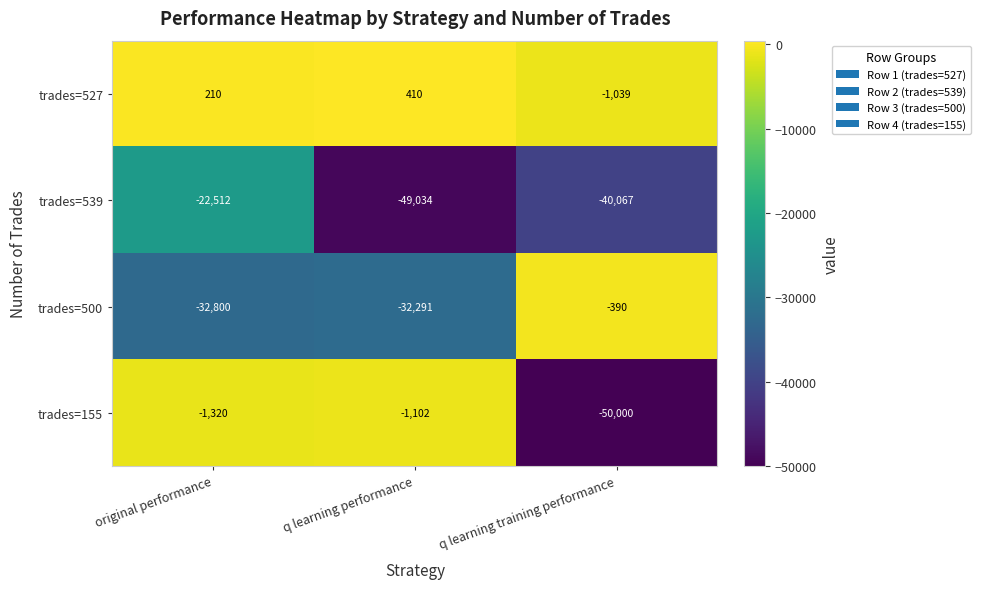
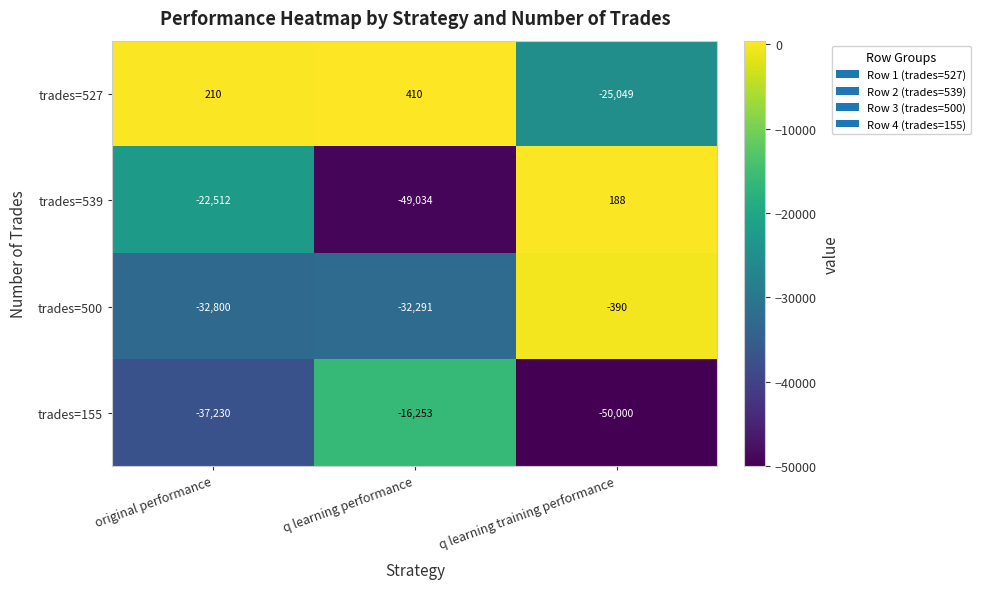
trades=527, q learning training performance: -1,039 -> -25,049
trades=539, q learning training performance: -40,067 -> 188
trades=155, original performance: -1,320 -> -37,230
trades=155, q learning performance: -1,102 -> -16,253
